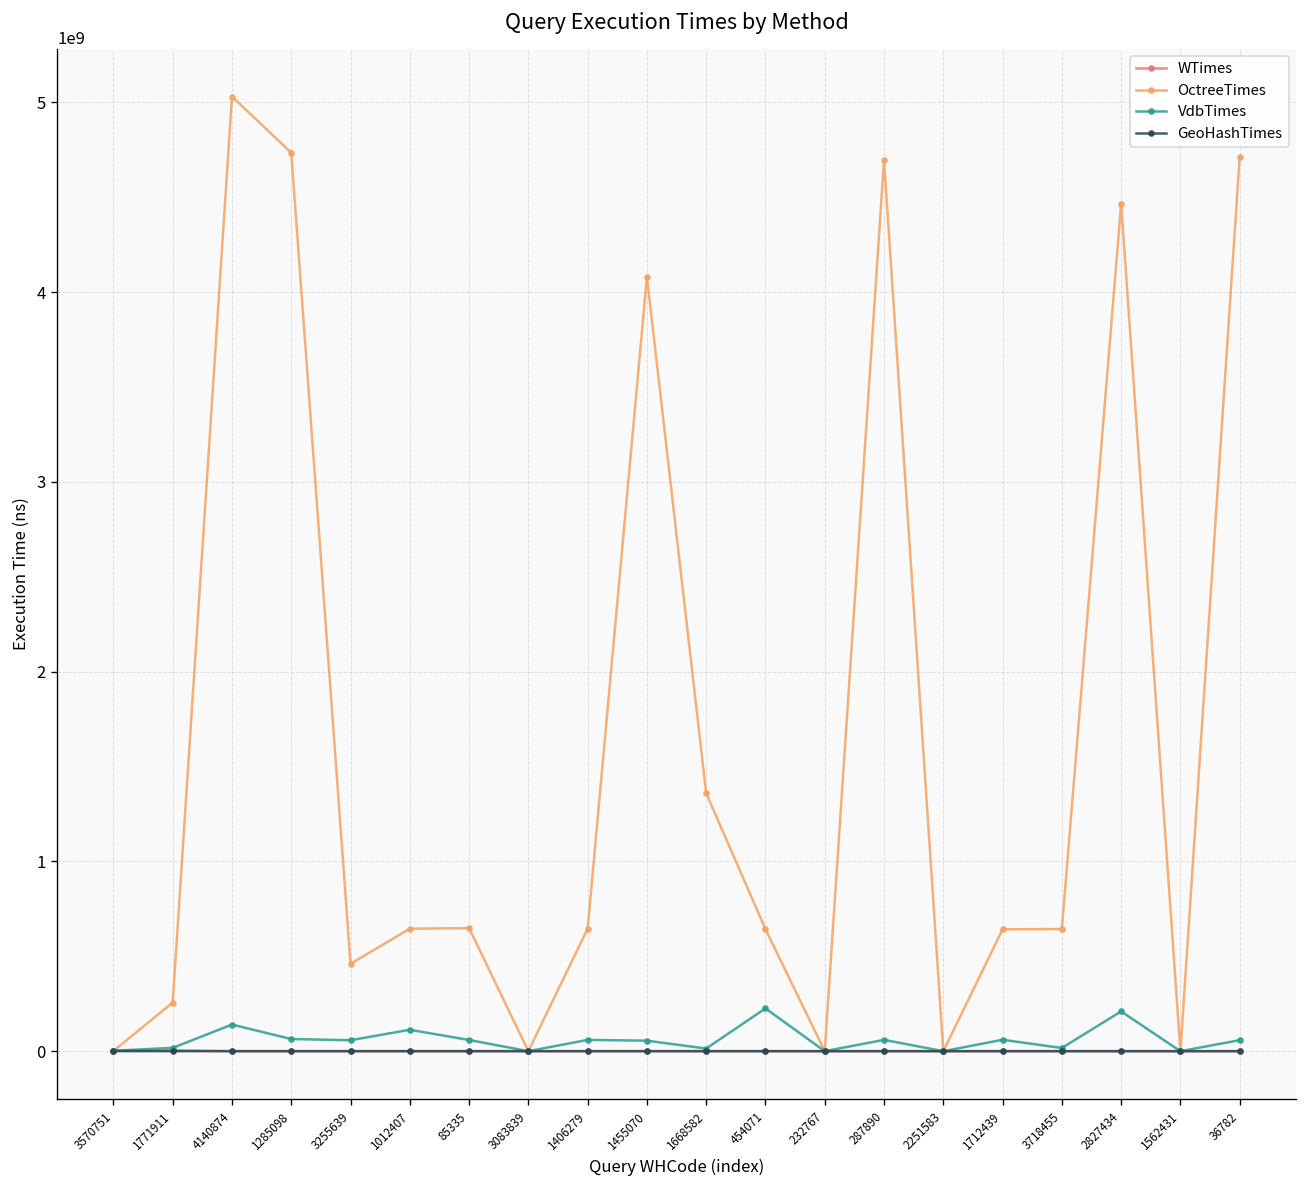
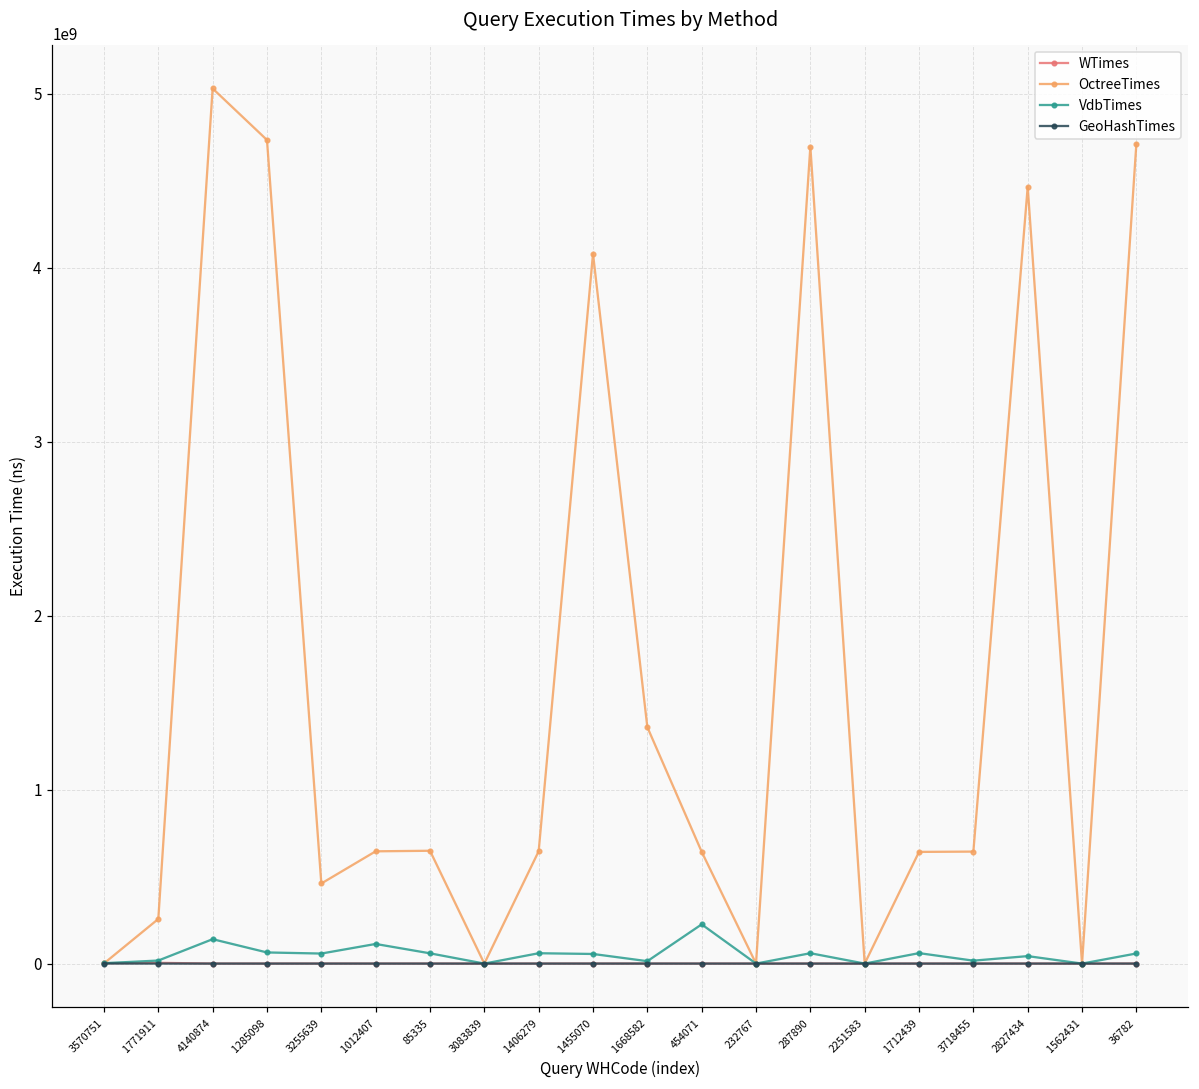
VdbTimes, 2827434: 210000000 -> 40000000
